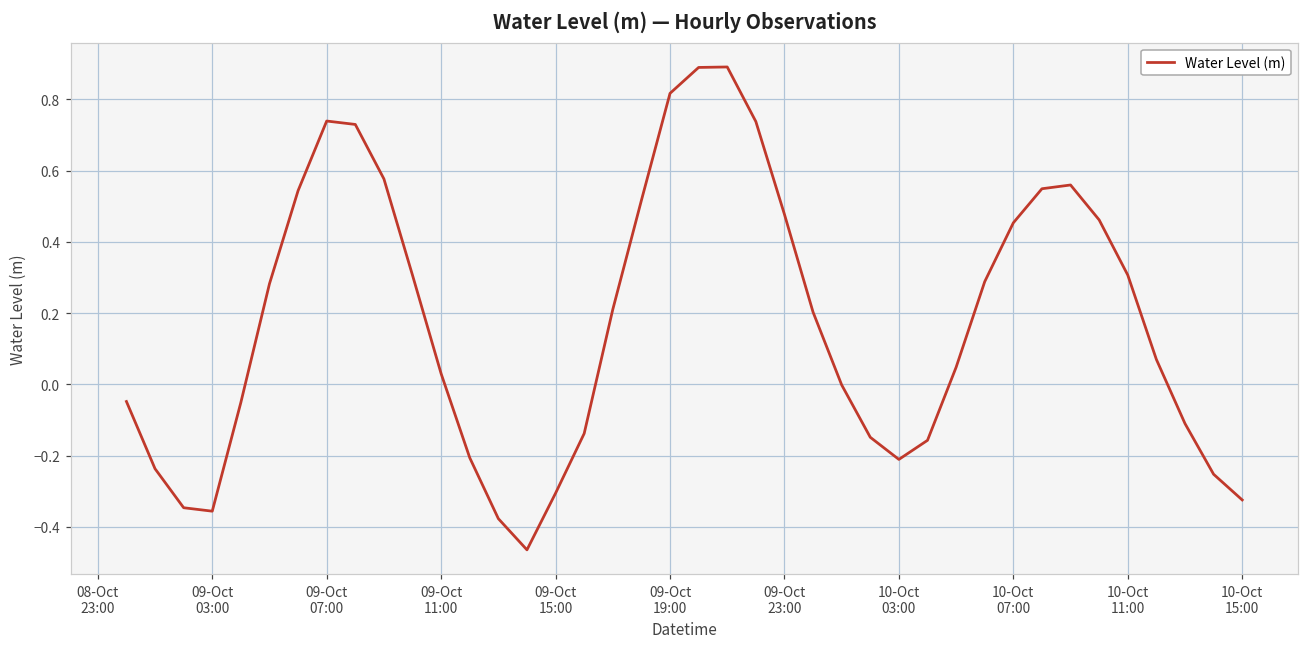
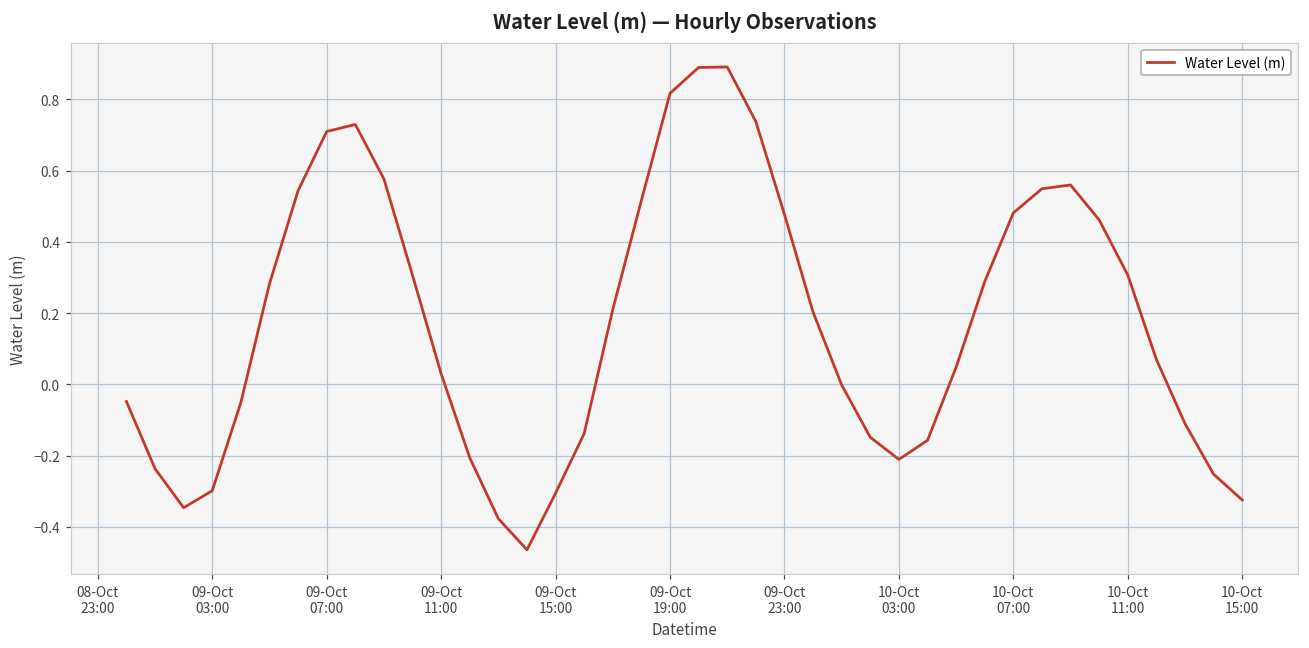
09-Oct 03:00: -0.36 -> -0.30
09-Oct 07:00: 0.74 -> 0.71
10-Oct 07:00: 0.45 -> 0.48
